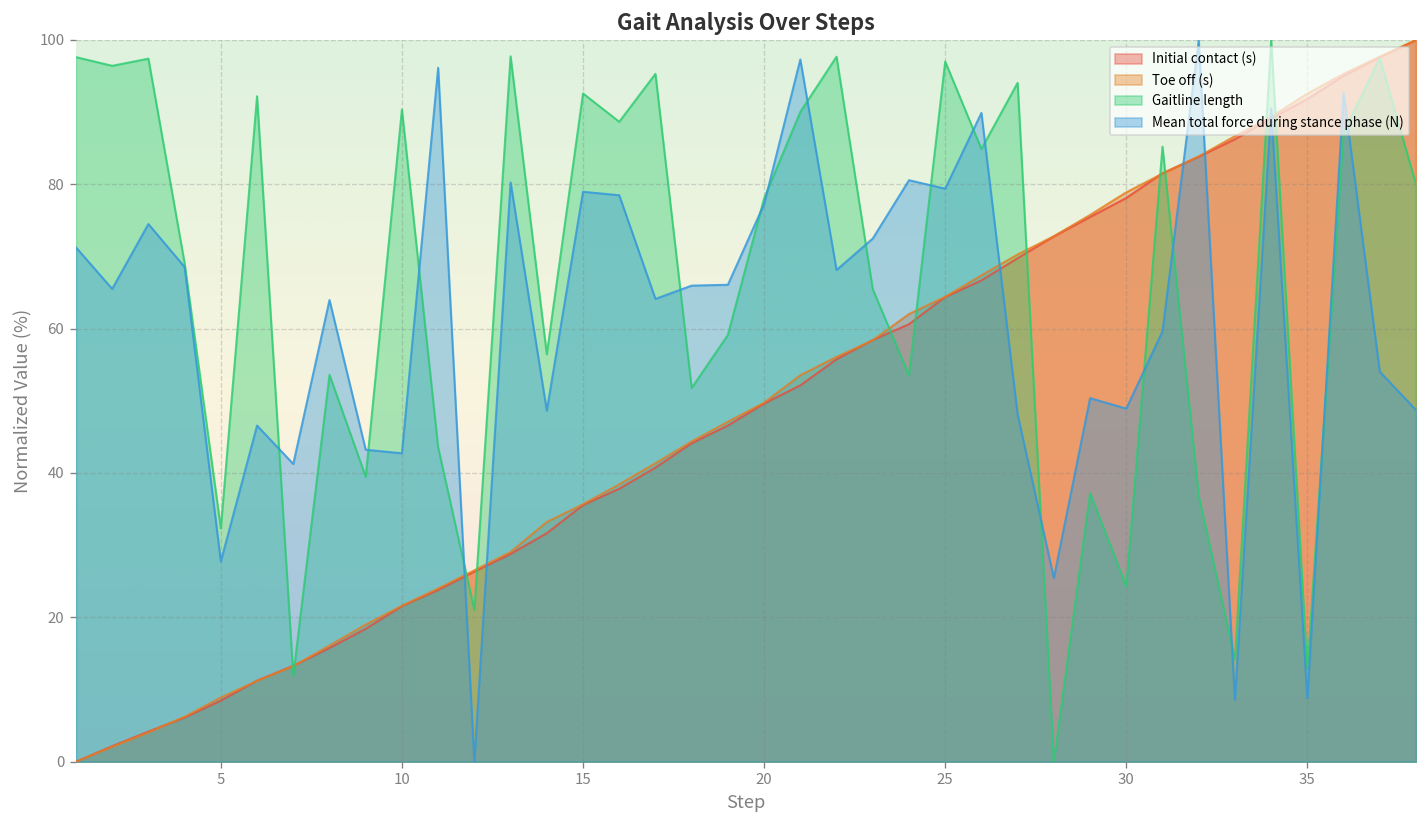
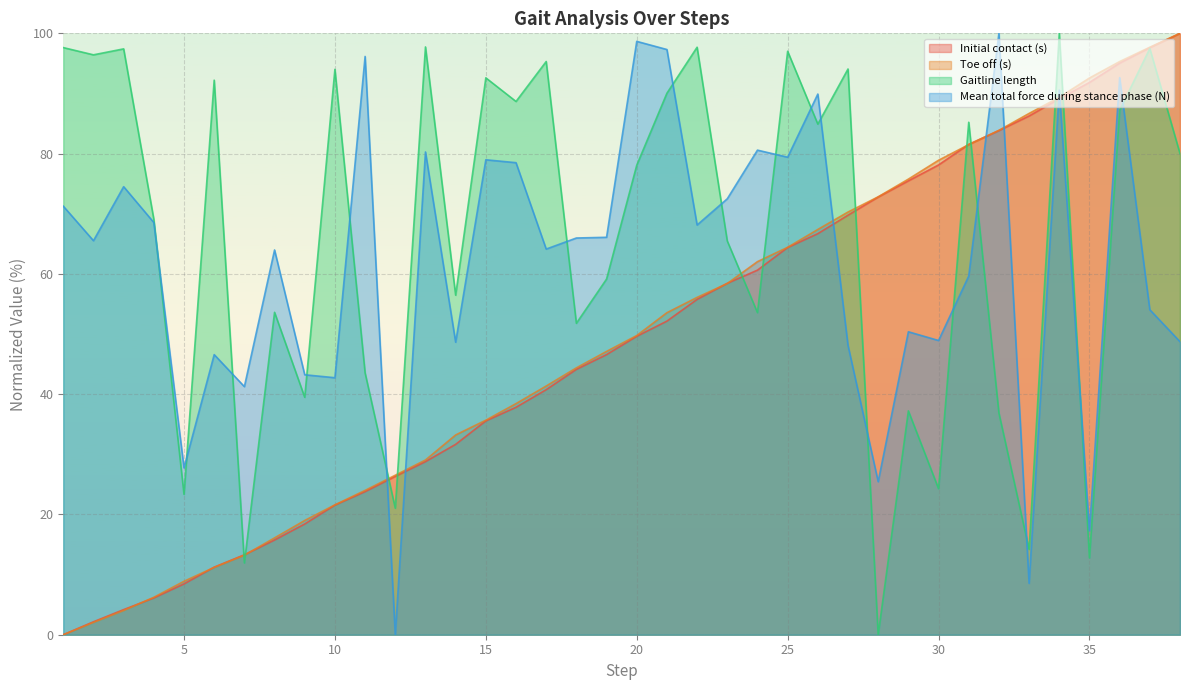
Gaitline length, 5: 32 -> 23
Gaitline length, 10: 90 -> 94
Mean total force during stance phase (N), 20: 77 -> 99
Mean total force during stance phase (N), 35: 9 -> 17
